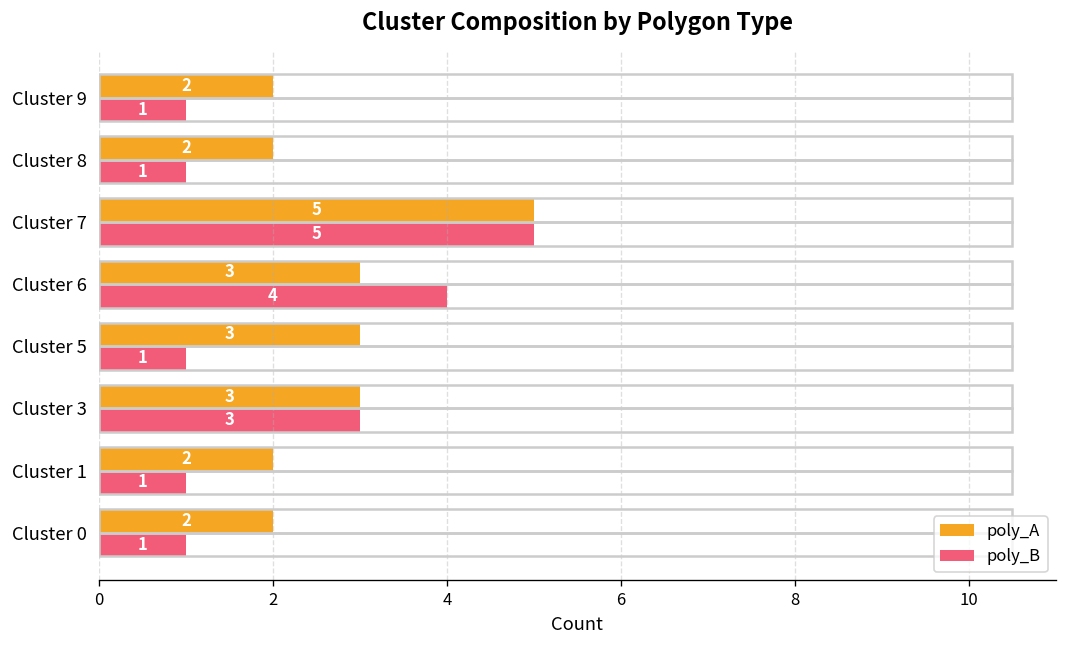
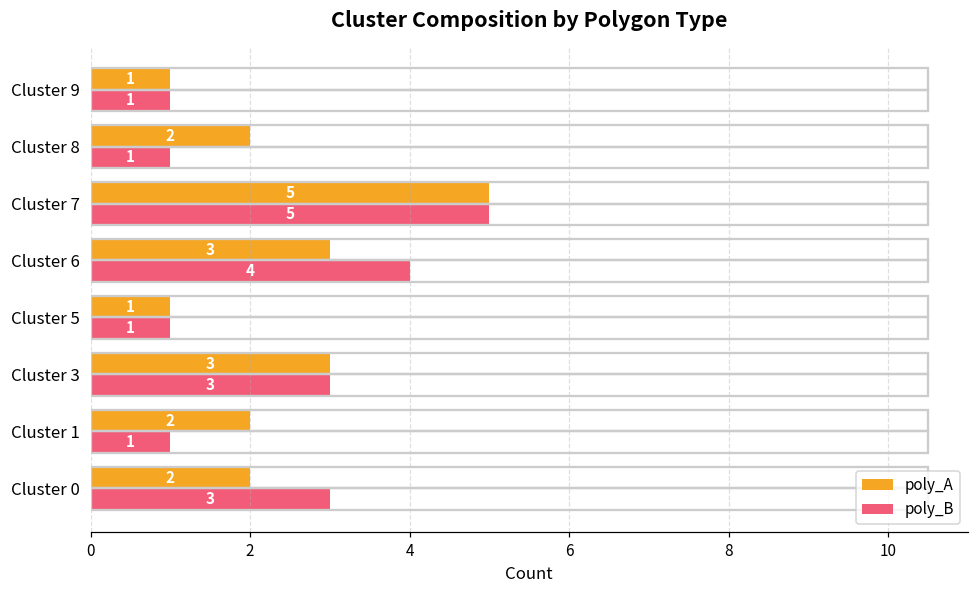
poly_A, Cluster 9: 2 -> 1
poly_A, Cluster 5: 3 -> 1
poly_B, Cluster 0: 1 -> 3
